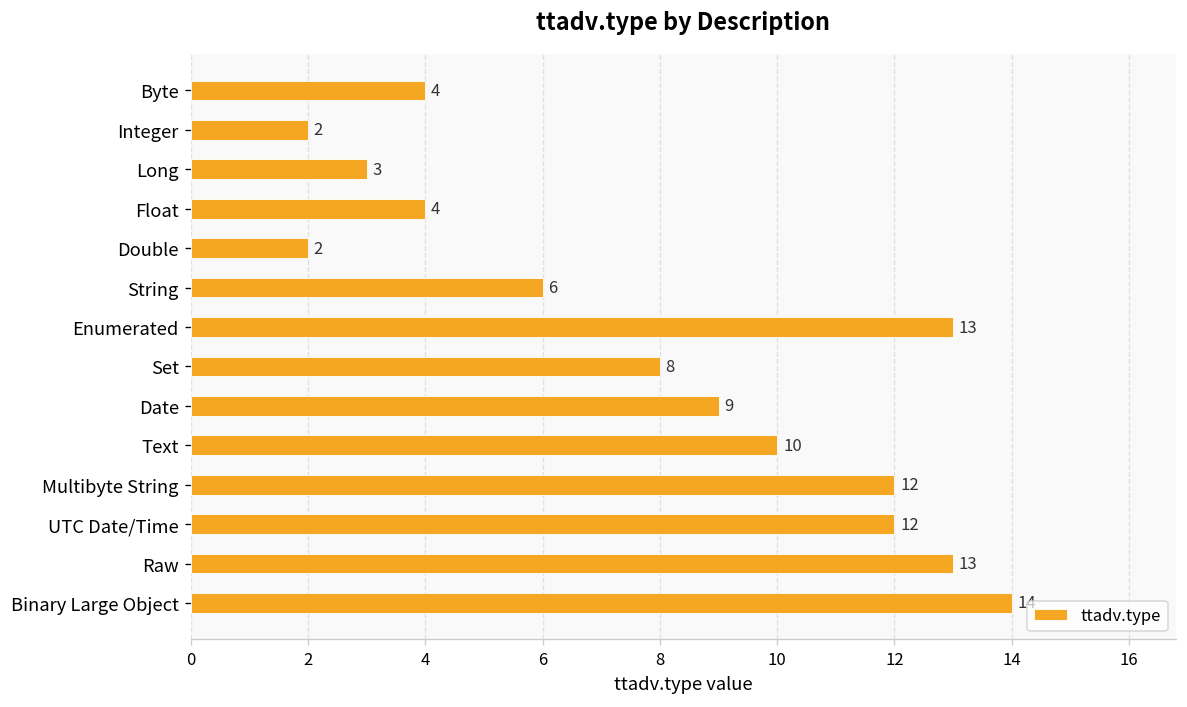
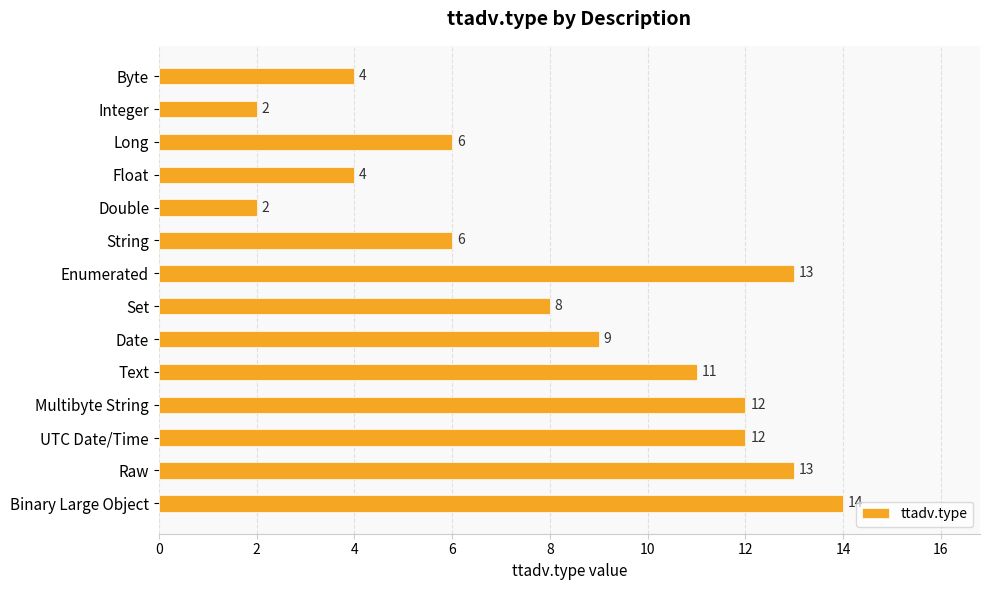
Long: 3 -> 6
Text: 10 -> 11
